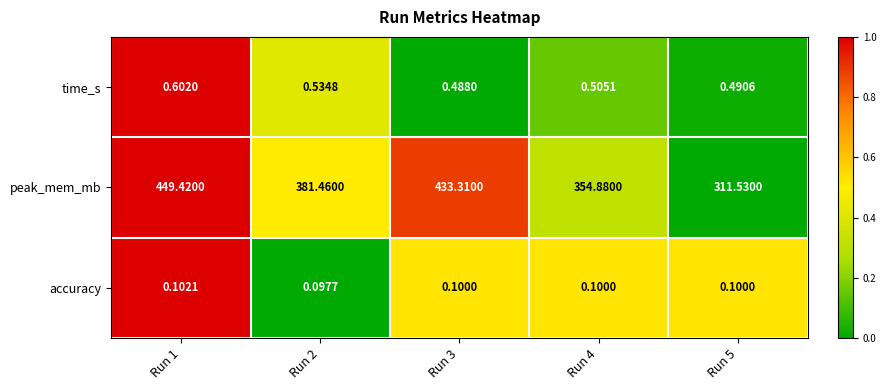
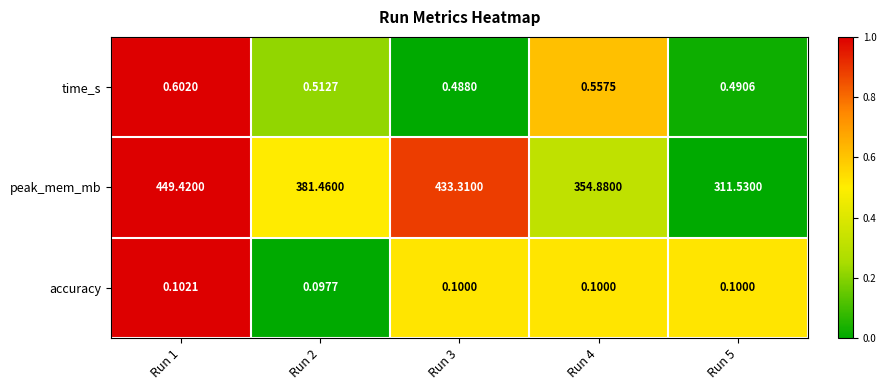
time_s, Run 2: 0.5348 -> 0.5127
time_s, Run 4: 0.5051 -> 0.5575
